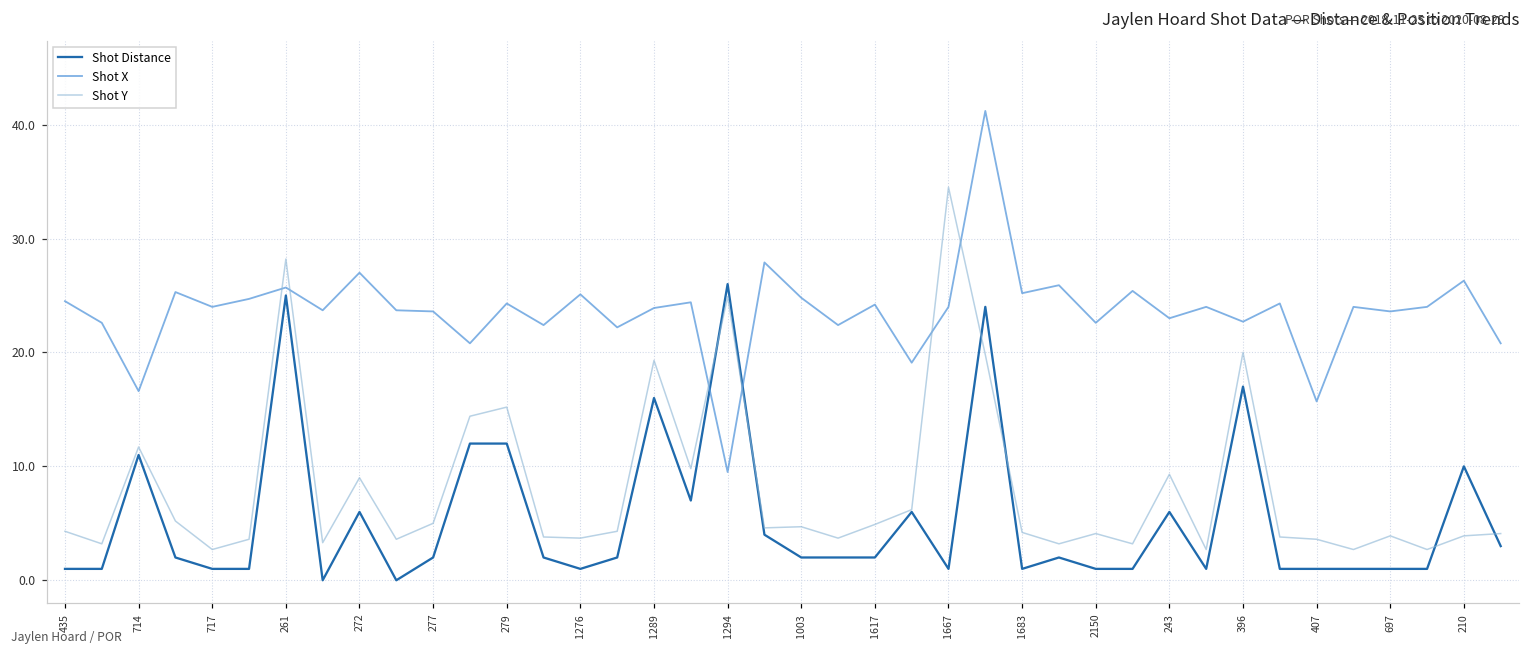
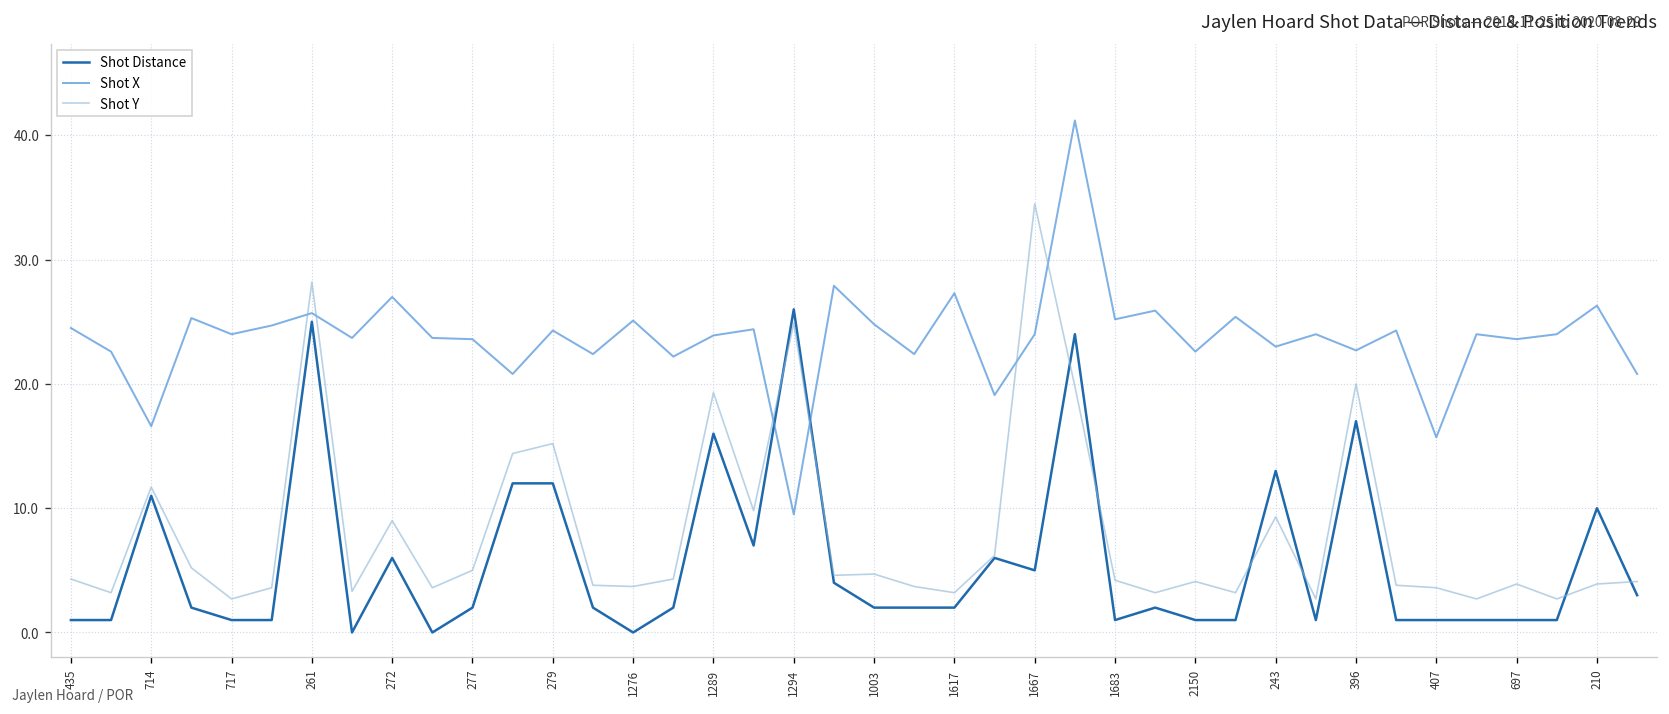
Shot Distance, 1276: 1 -> 0
Shot X, 1617: 24.2 -> 27.3
Shot Y, 1617: 4.9 -> 3.2
Shot Distance, 1667: 1 -> 5
Shot Distance, 243: 6 -> 13
